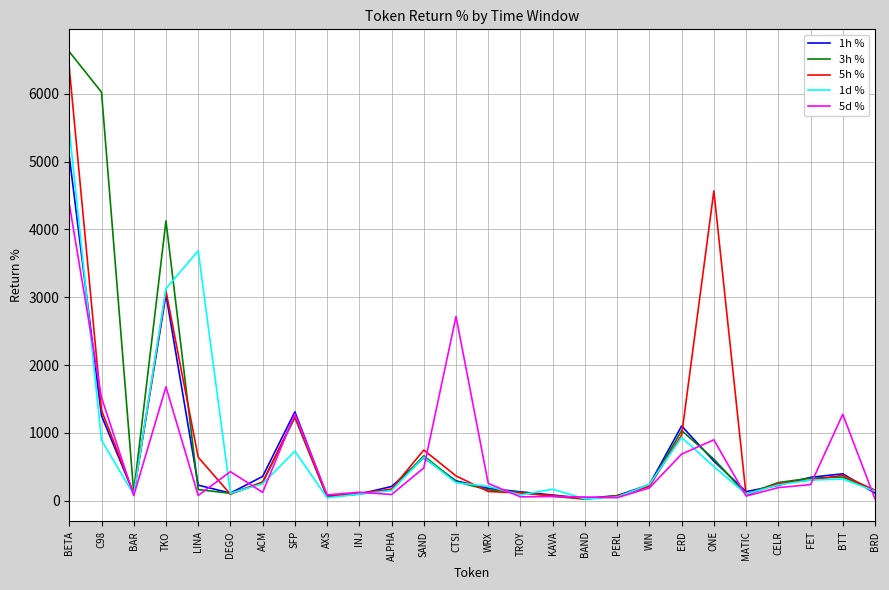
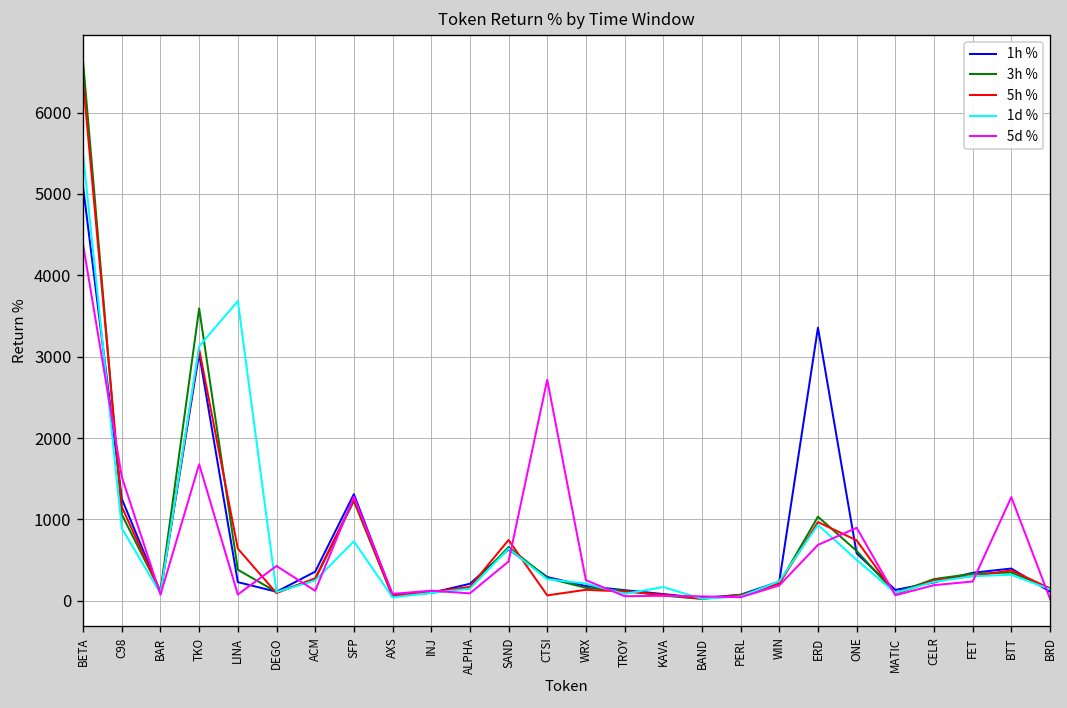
3h %, C98: 6000 -> 1100
5h %, C98: 1300 -> 1200
3h %, TKO: 4100 -> 3600
3h %, LINA: 200 -> 400
5h %, CTSI: 400 -> 100
1h %, ERD: 1100 -> 3400
5h %, ONE: 4600 -> 700
